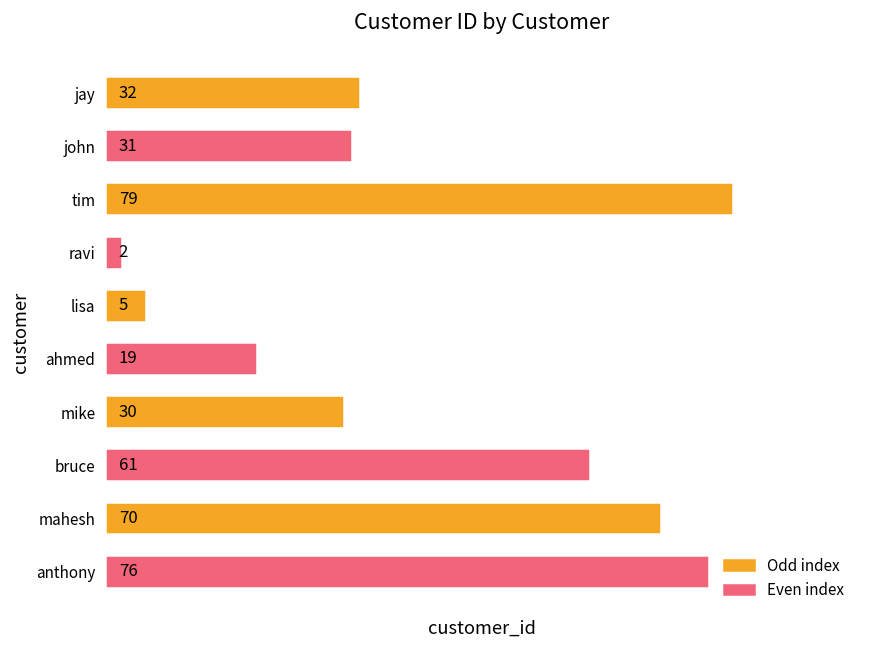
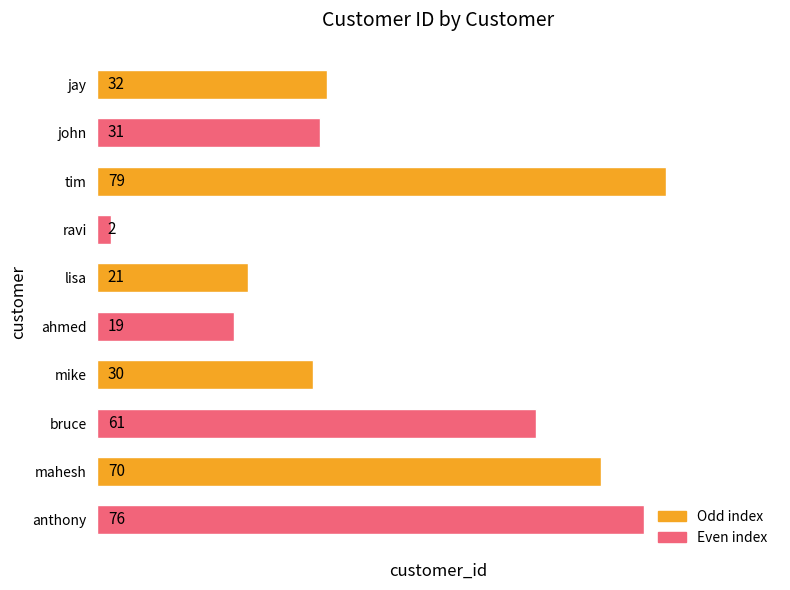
lisa: 5 -> 21
